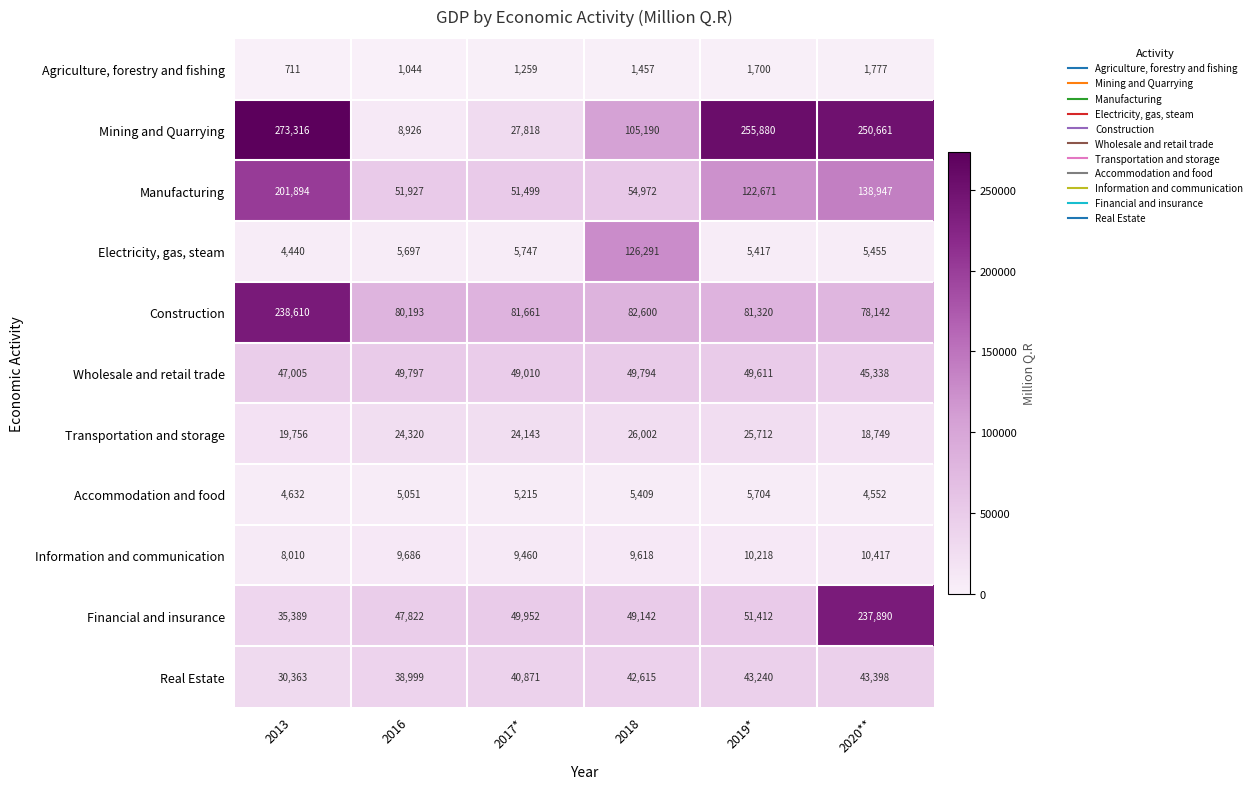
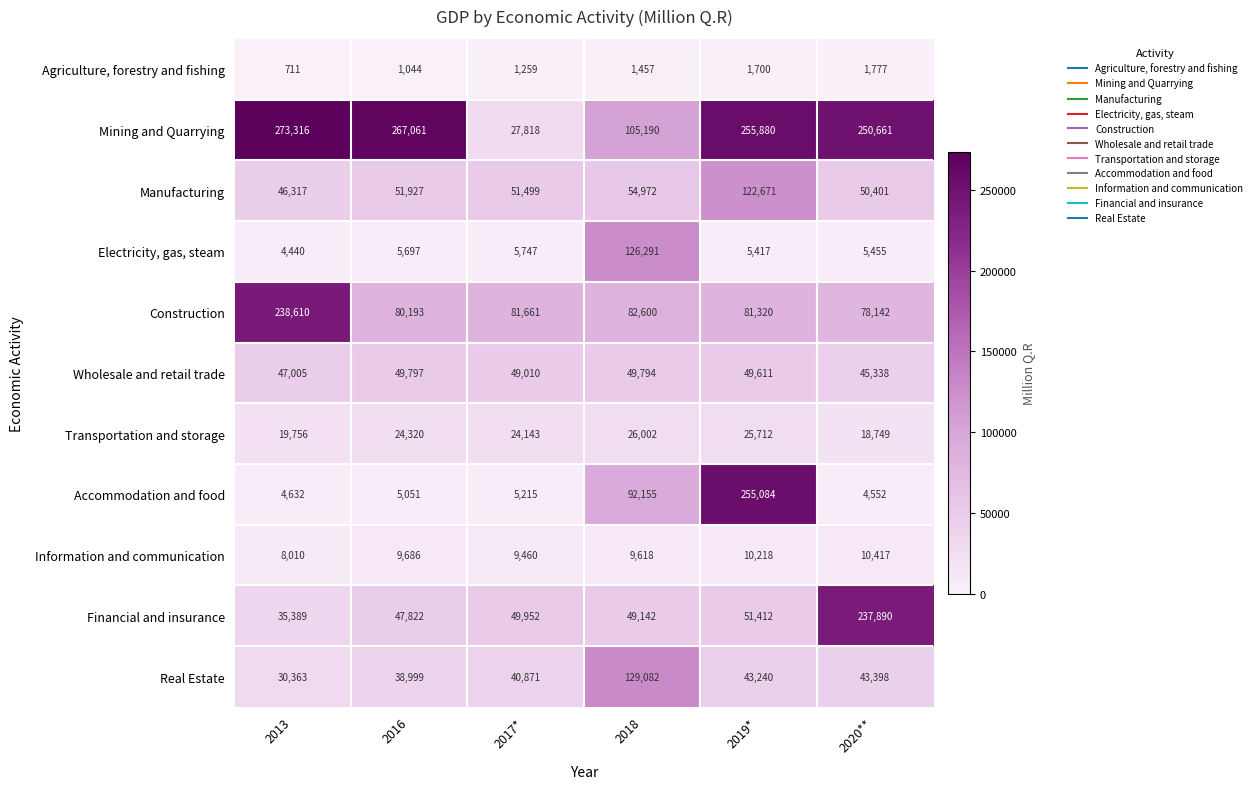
Mining and Quarrying, 2016: 8,926 -> 267,061
Manufacturing, 2013: 201,894 -> 46,317
Manufacturing, 2020**: 138,947 -> 50,401
Accommodation and food, 2018: 5,409 -> 92,155
Accommodation and food, 2019*: 5,704 -> 255,084
Real Estate, 2018: 42,615 -> 129,082
